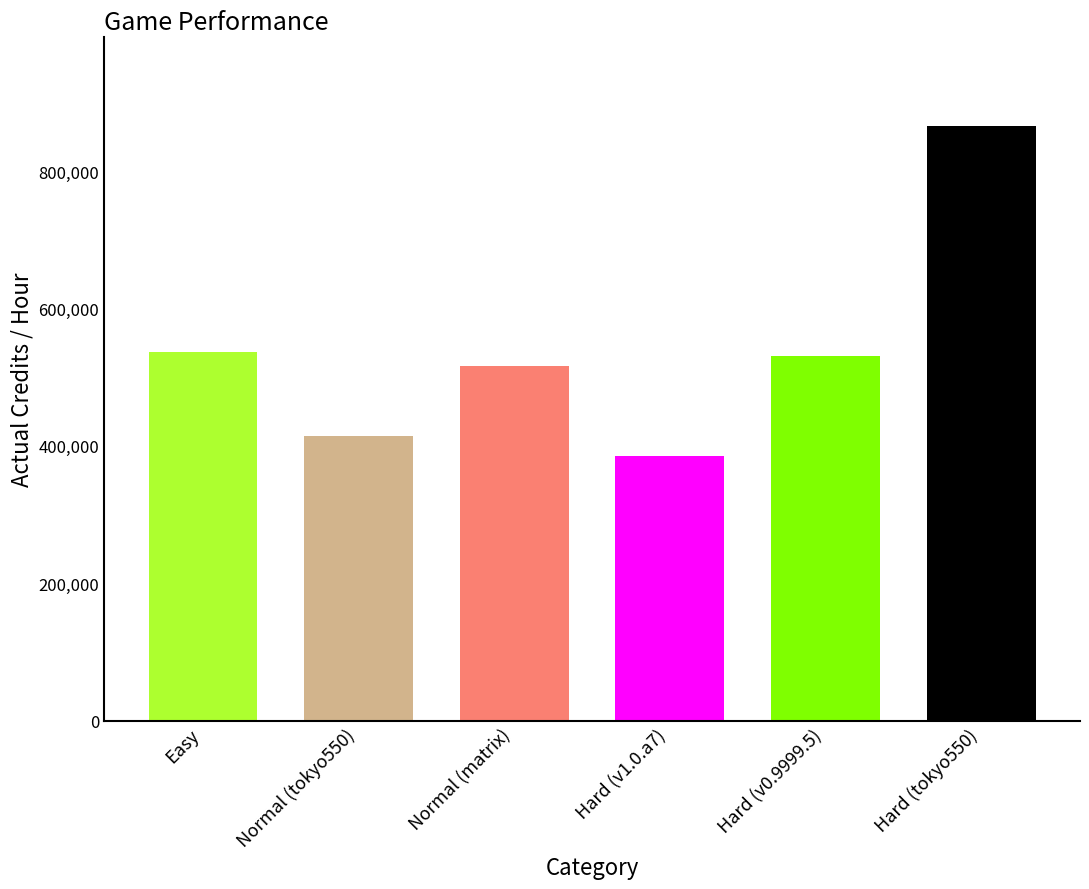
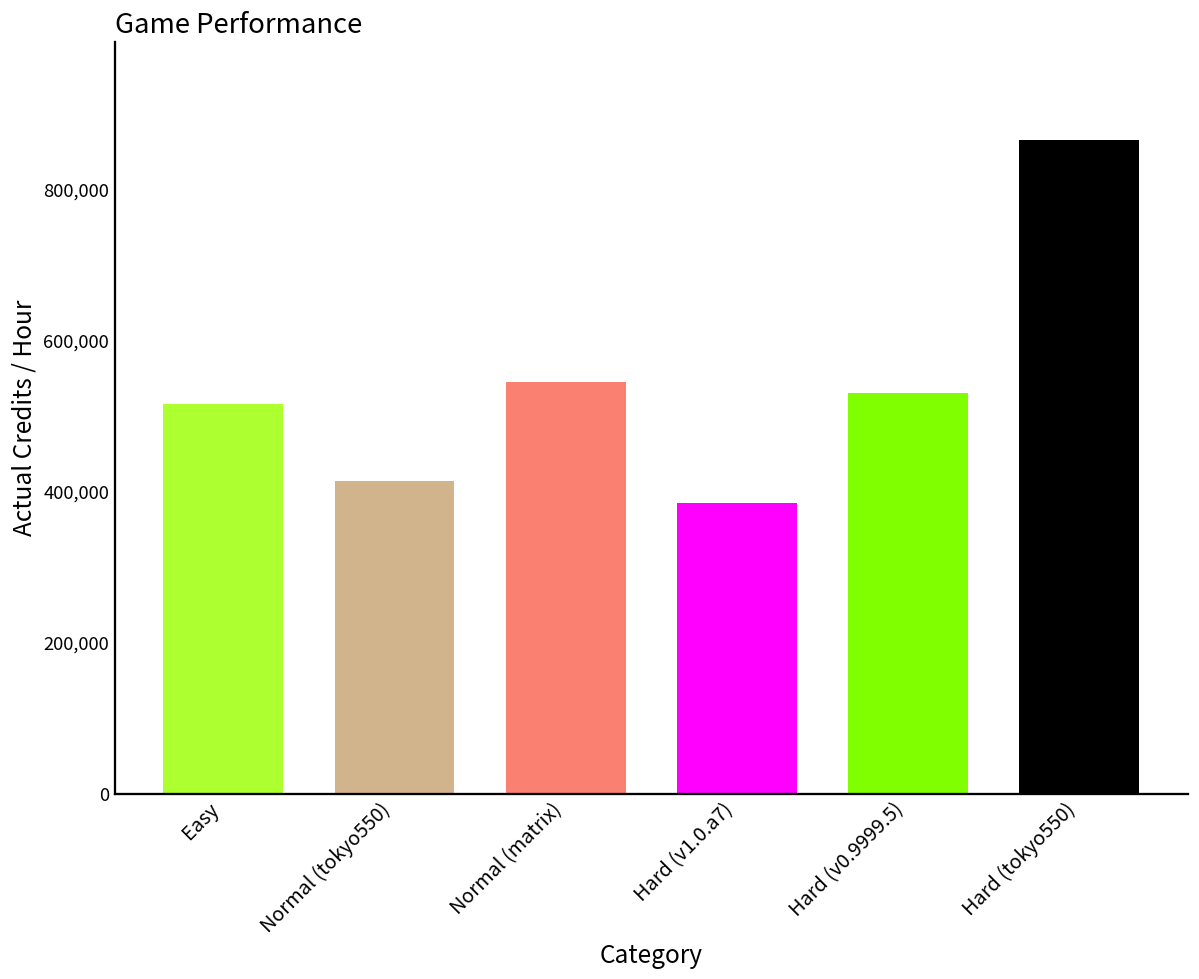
Easy: 540,000 -> 520,000
Normal (matrix): 520,000 -> 550,000
